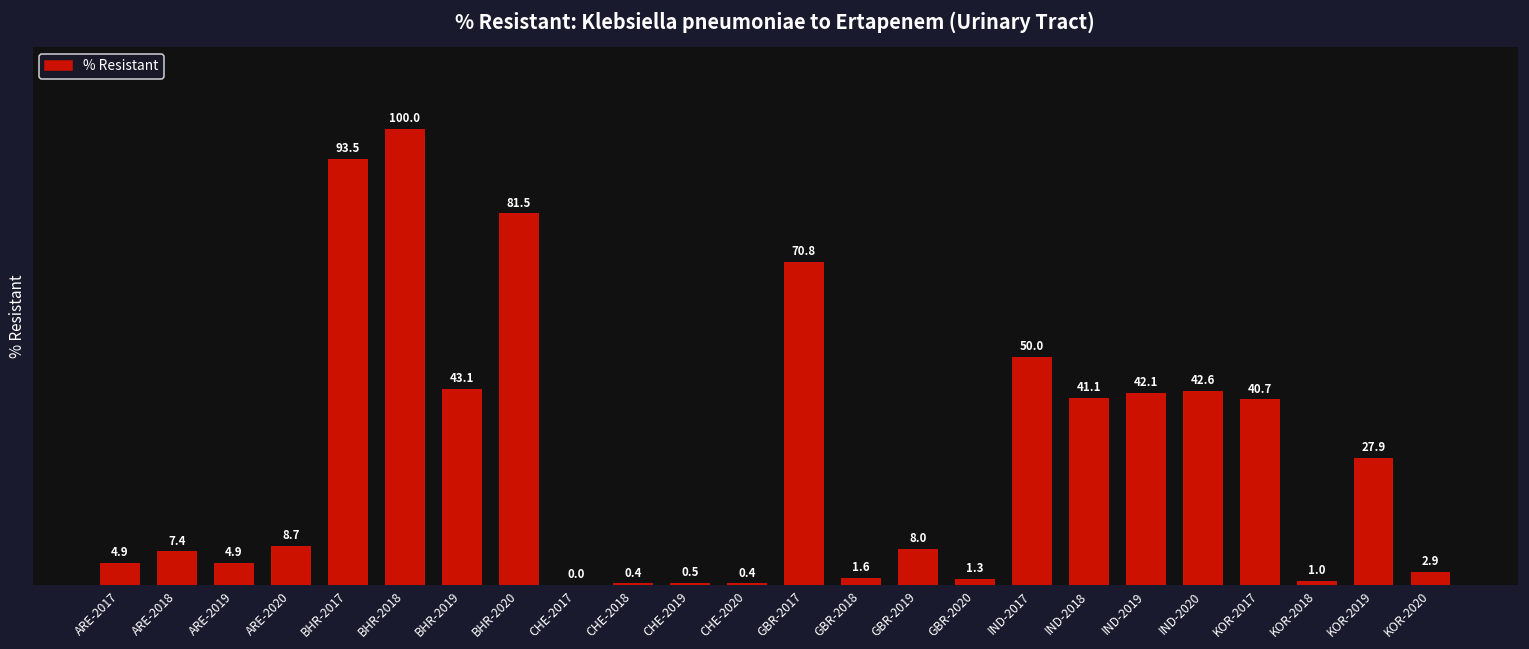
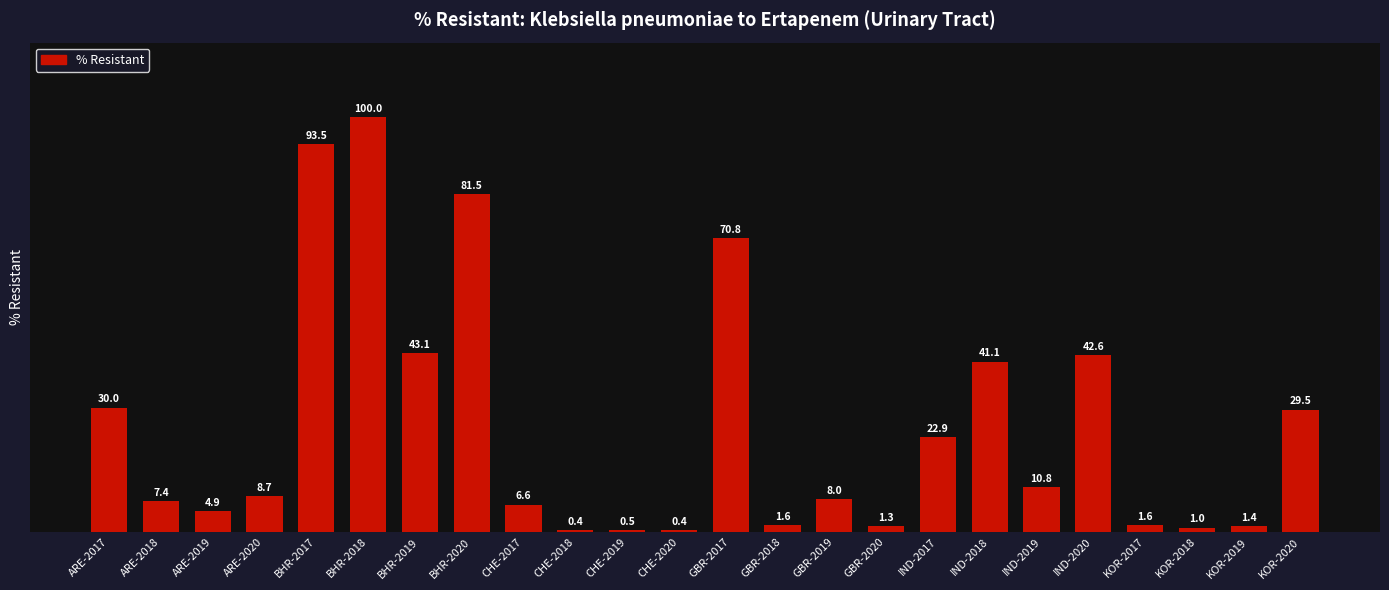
ARE-2017: 4.9 -> 30.0
CHE-2017: 0.0 -> 6.6
IND-2017: 50.0 -> 22.9
IND-2019: 42.1 -> 10.8
KOR-2017: 40.7 -> 1.6
KOR-2019: 27.9 -> 1.4
KOR-2020: 2.9 -> 29.5
